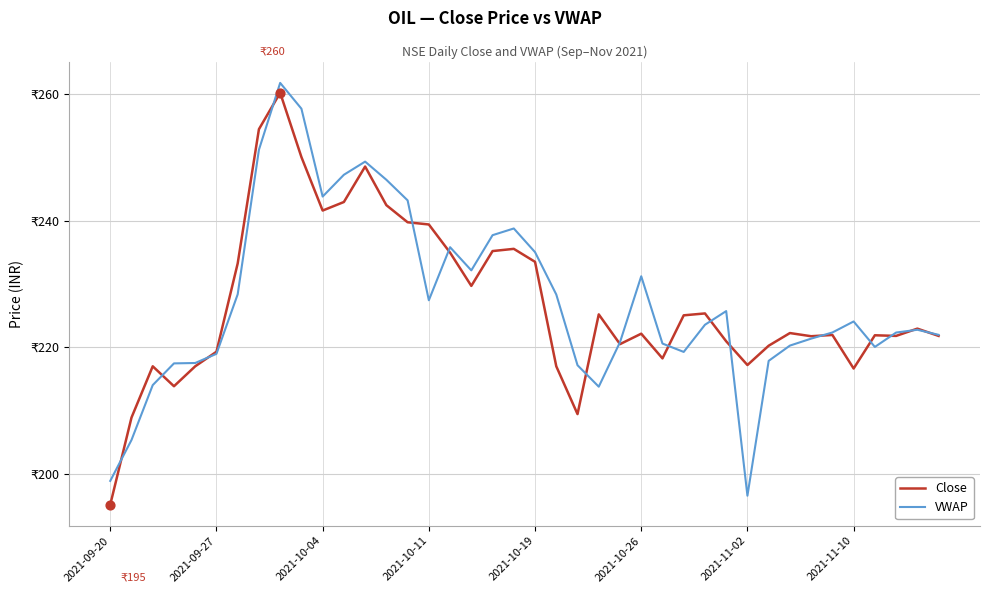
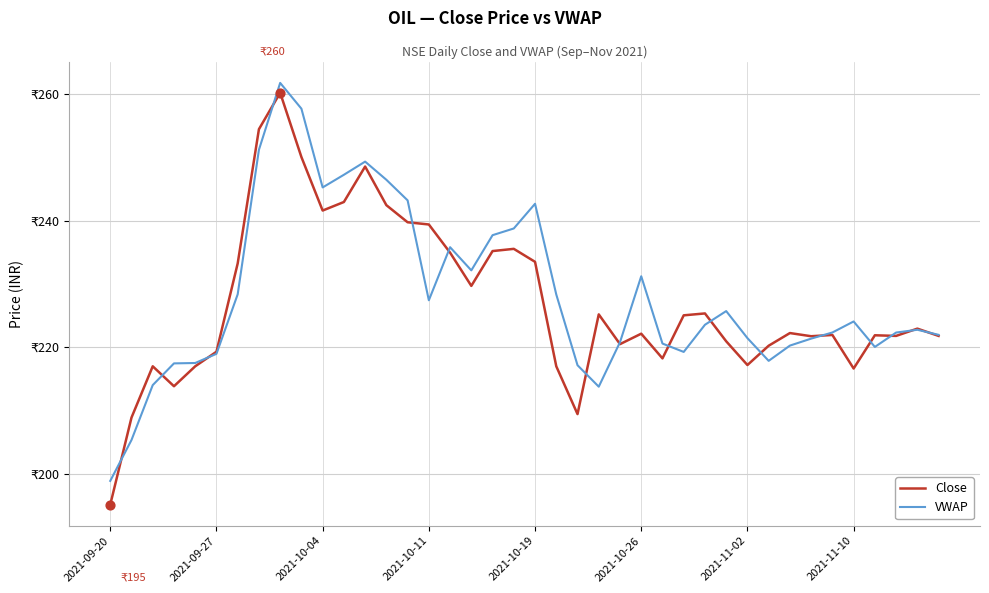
VWAP, 2021-10-04: ₹244 -> ₹245
VWAP, 2021-10-19: ₹235 -> ₹243
VWAP, 2021-11-02: ₹197 -> ₹221
